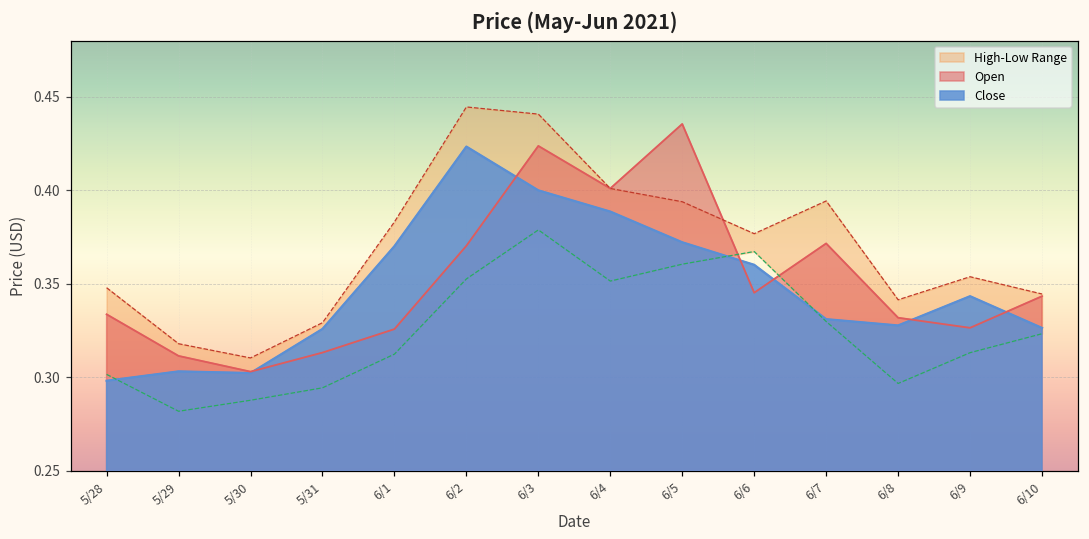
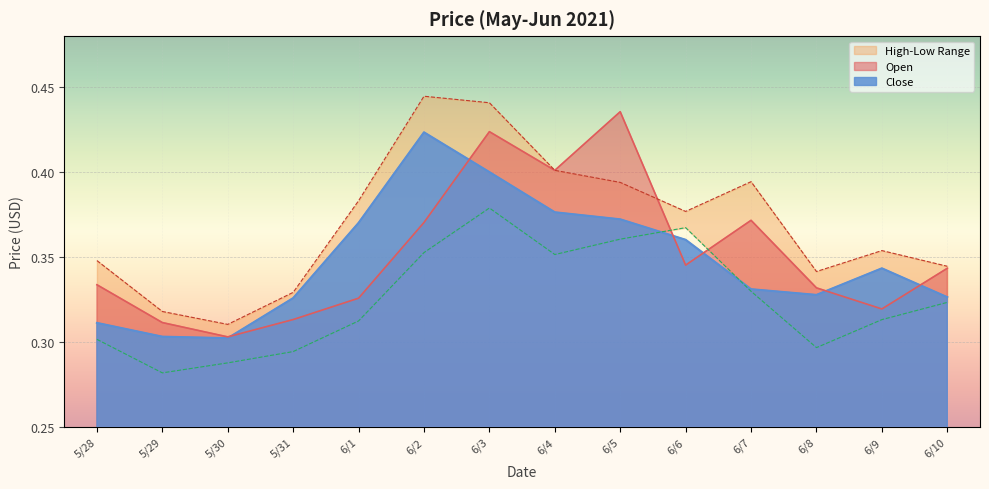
Close, 5/28: 0.298 -> 0.311
Close, 6/4: 0.389 -> 0.376
Open, 6/9: 0.326 -> 0.319
